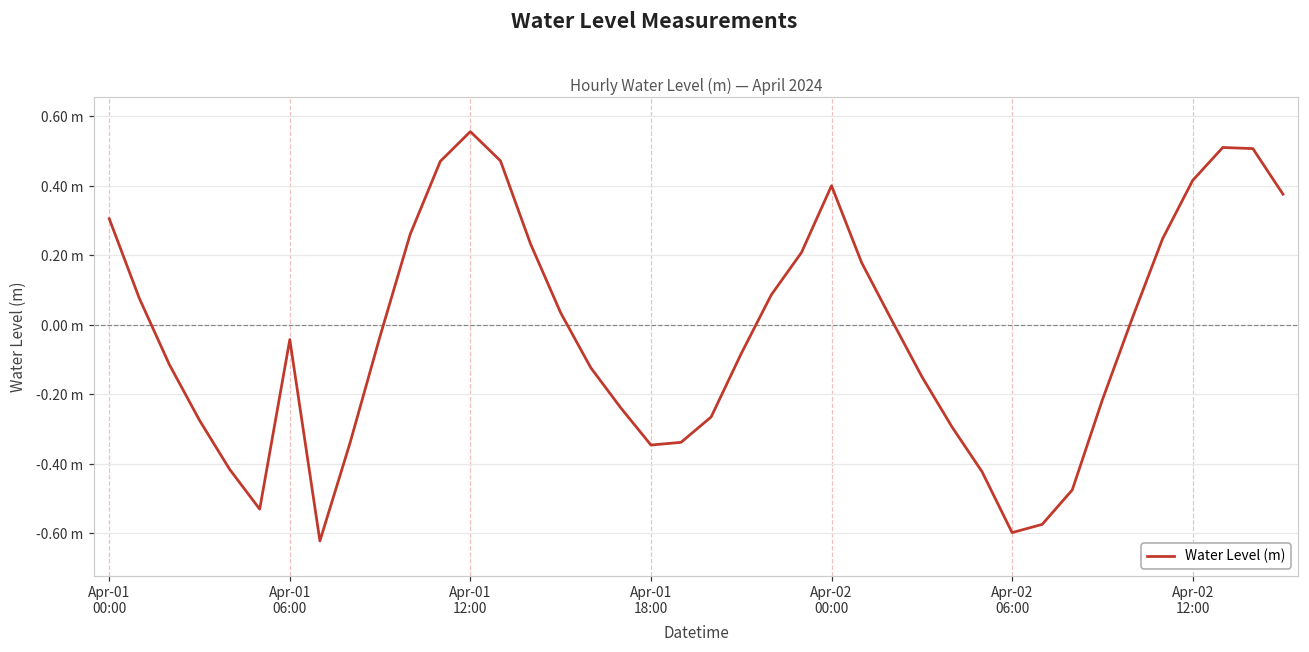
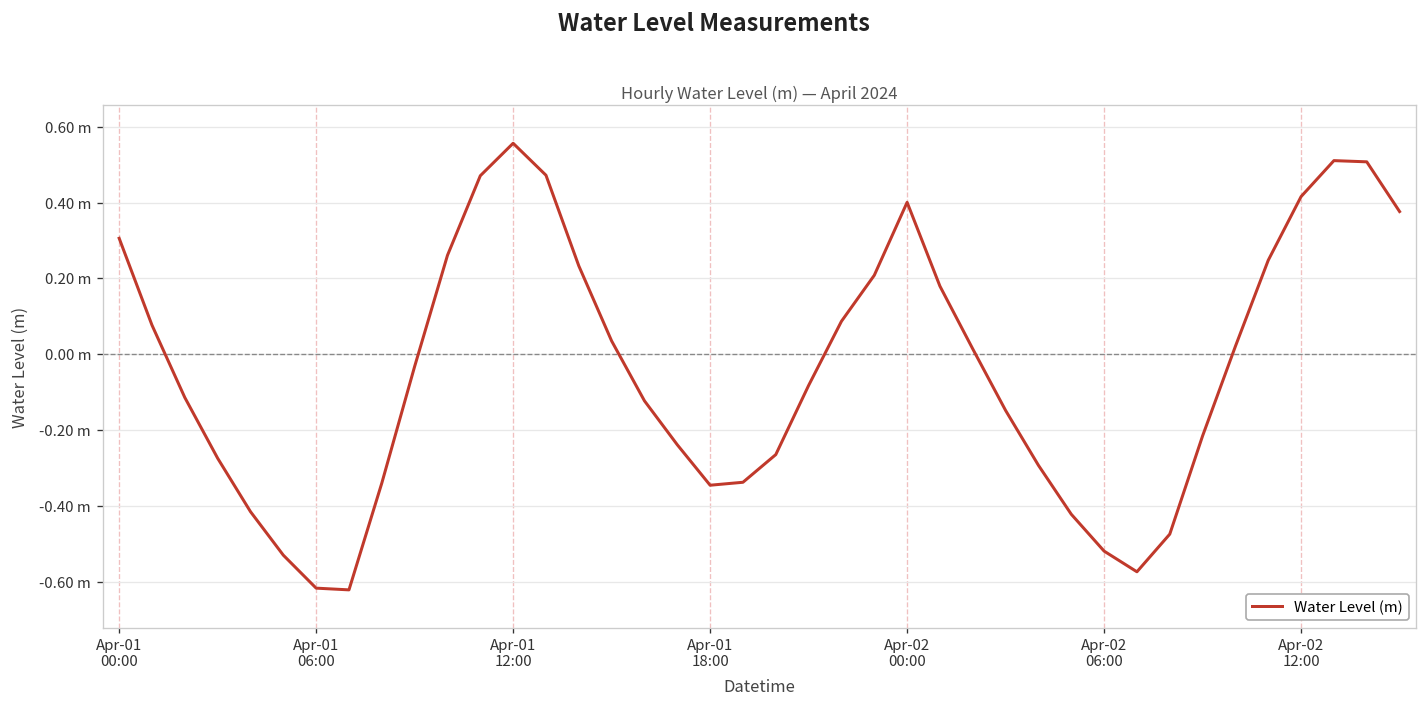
Apr-01 06:00: -0.04 m -> -0.62 m
Apr-02 06:00: -0.60 m -> -0.52 m
